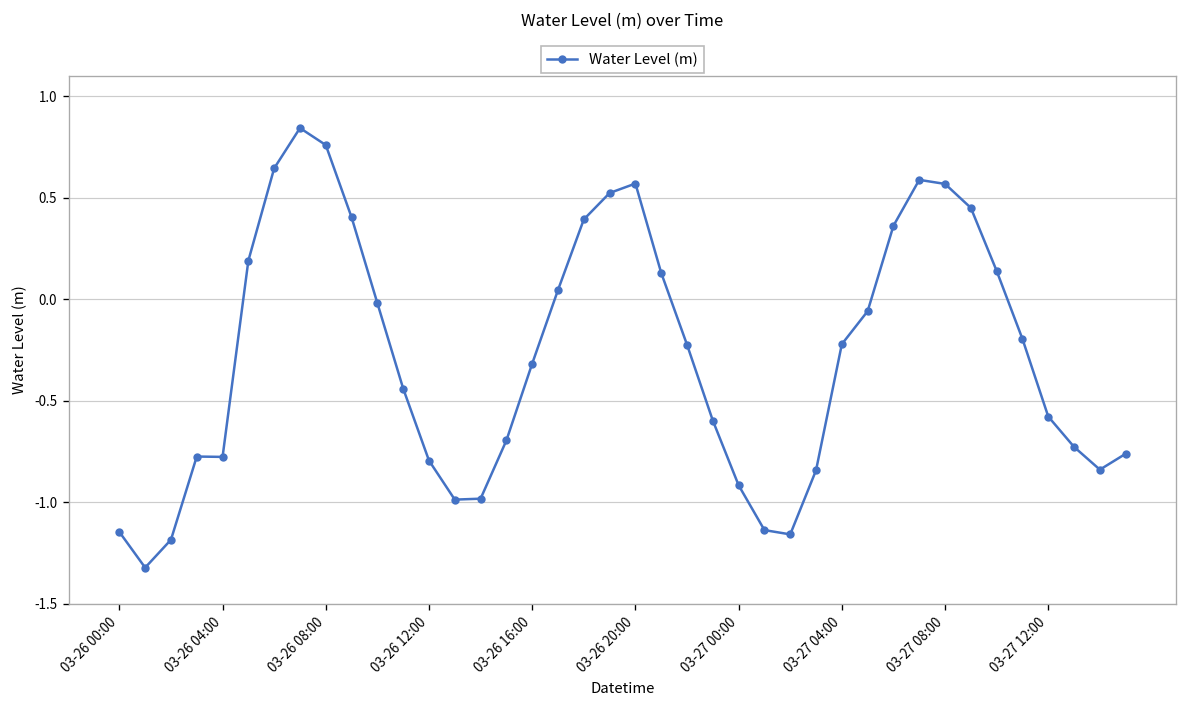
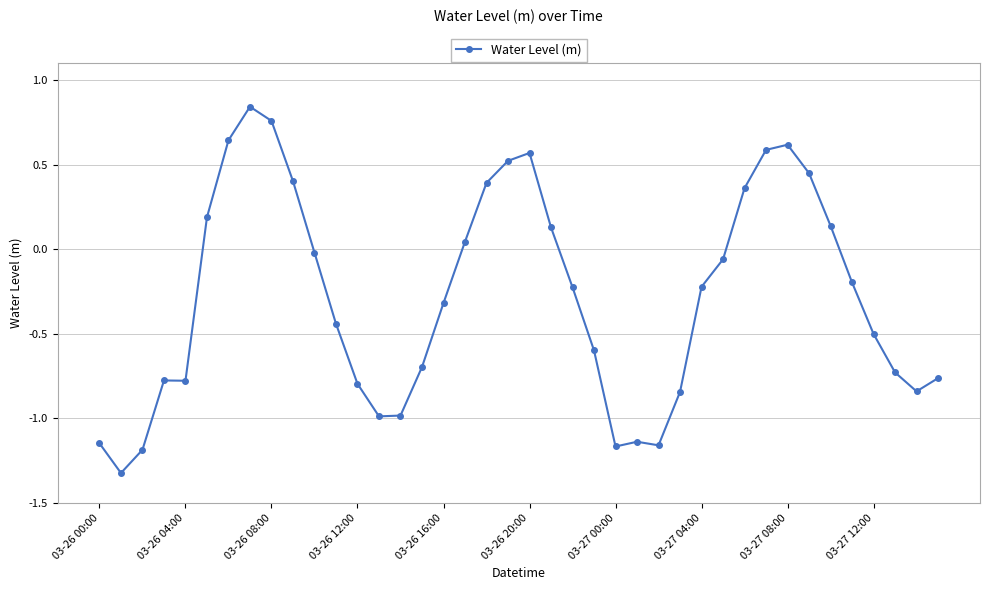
03-27 00:00: -0.92 -> -1.17
03-27 08:00: 0.57 -> 0.62
03-27 12:00: -0.58 -> -0.50
